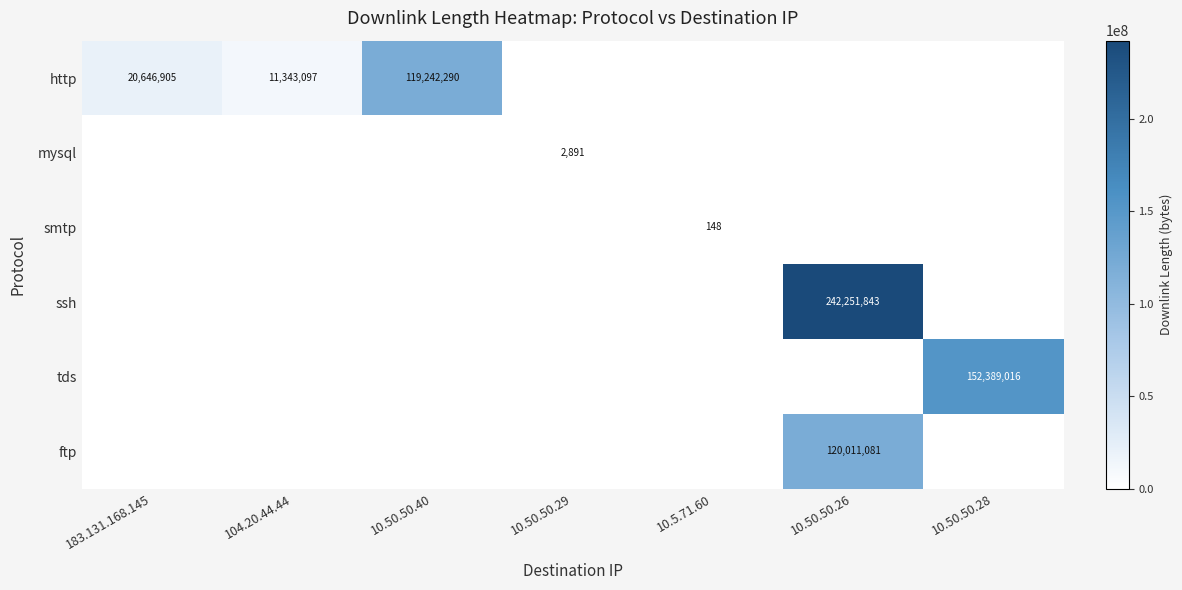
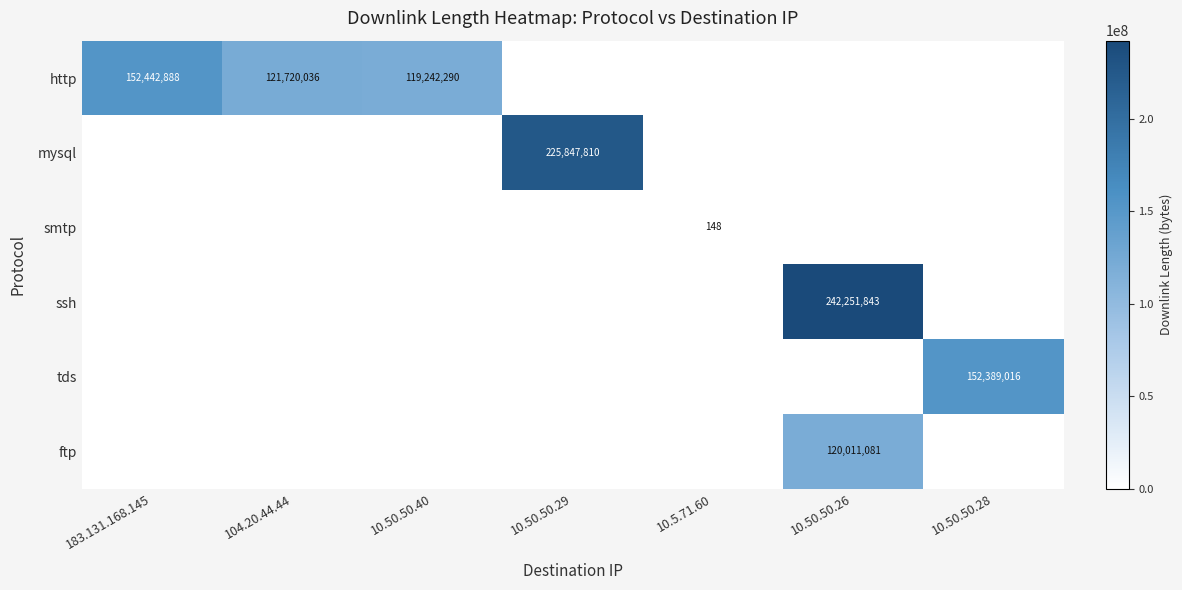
http, 183.131.168.145: 20,646,905 -> 152,442,888
http, 104.20.44.44: 11,343,097 -> 121,720,036
mysql, 10.50.50.29: 2,891 -> 225,847,810
